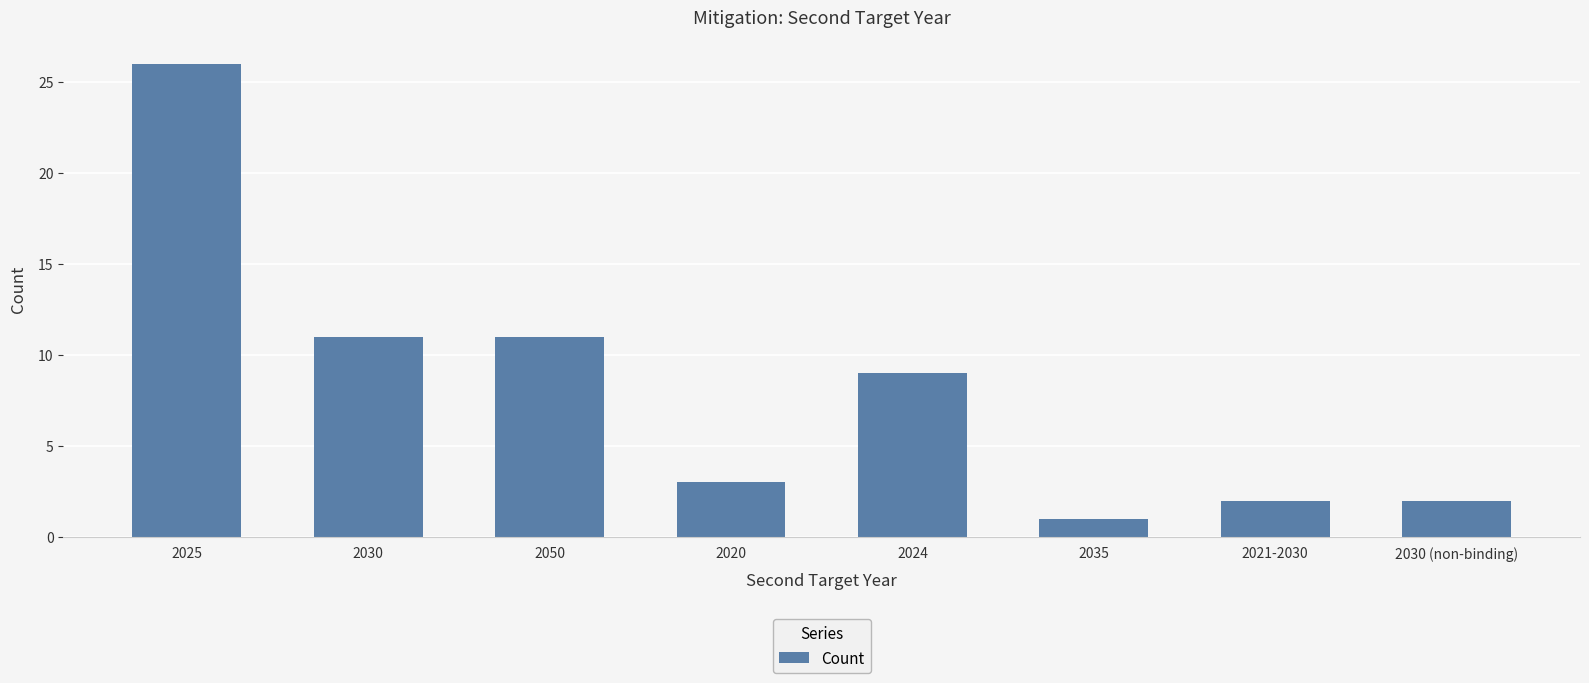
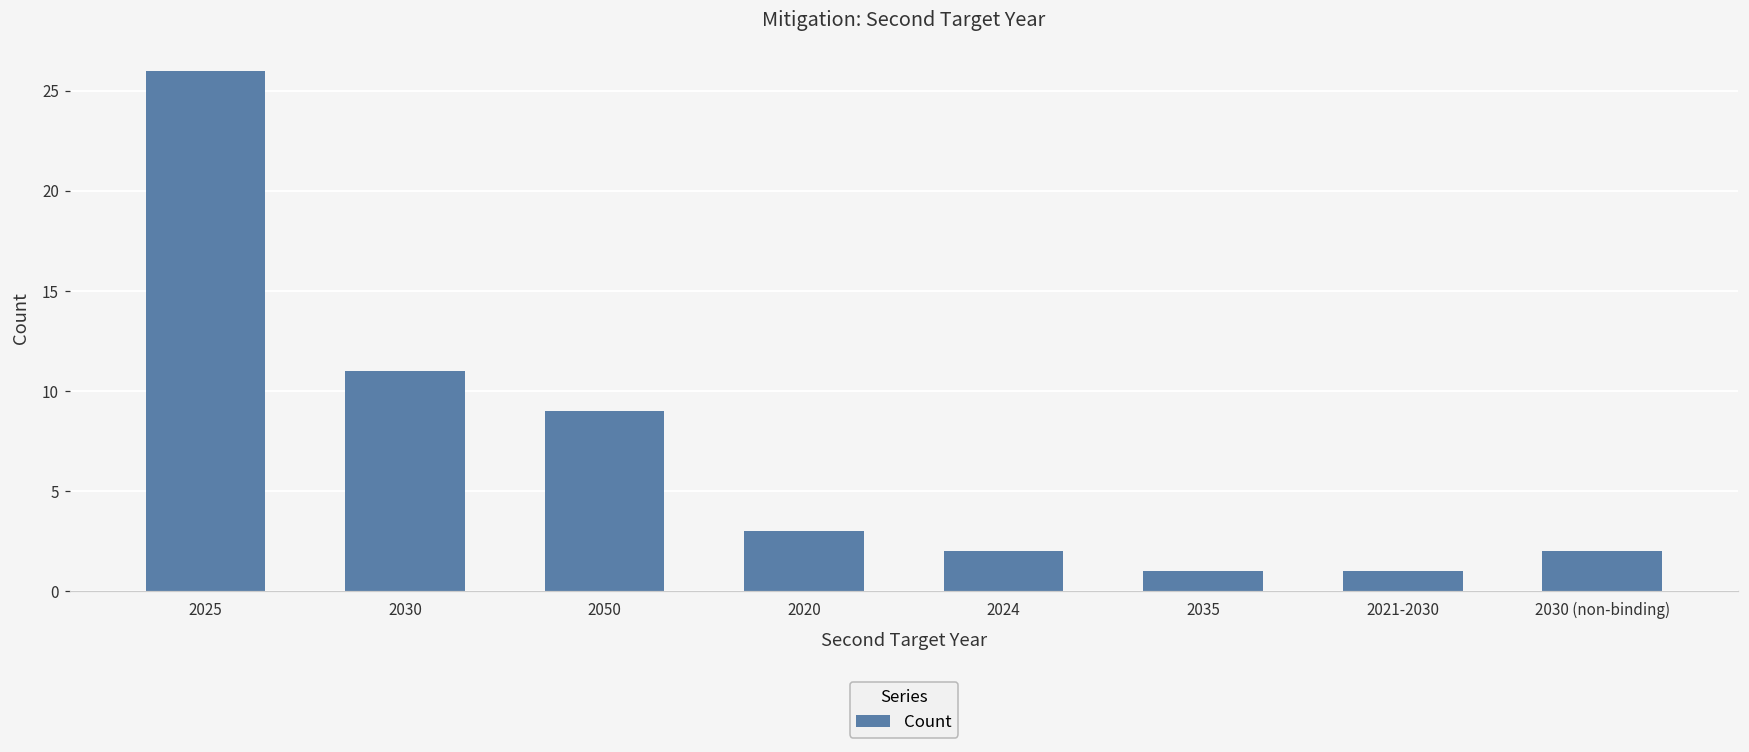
2050: 11 -> 9
2024: 9 -> 2
2021-2030: 2 -> 1
